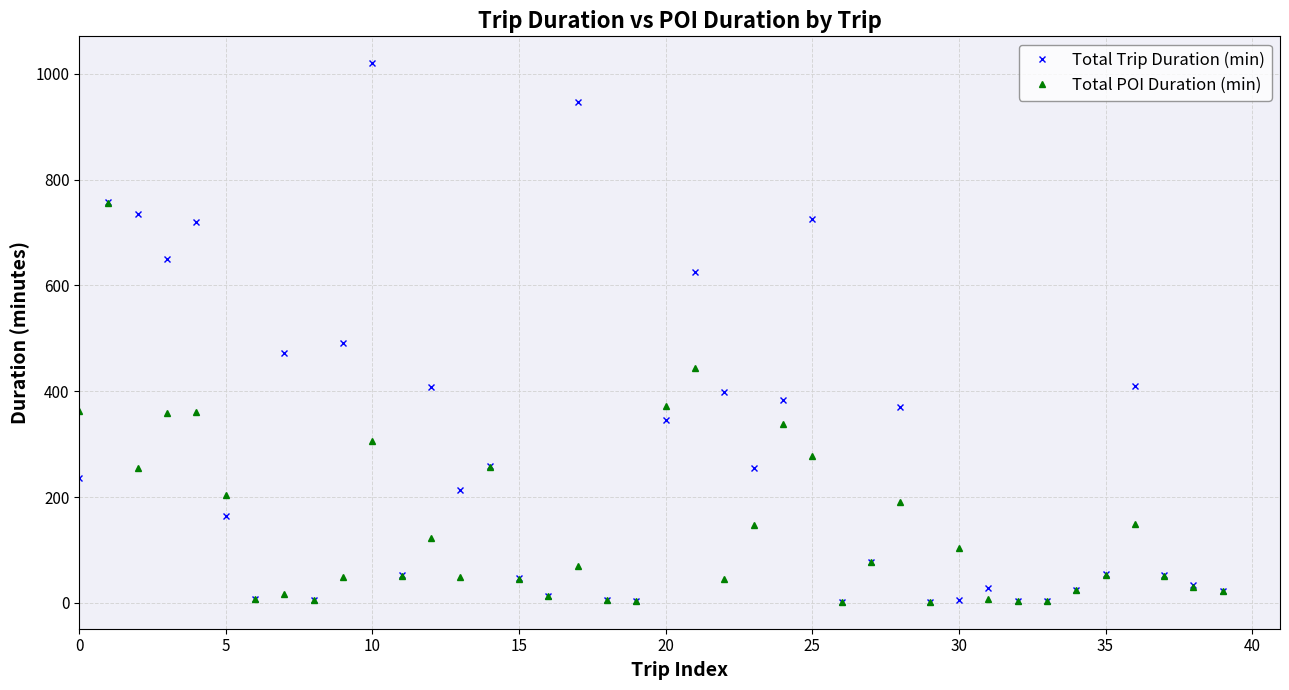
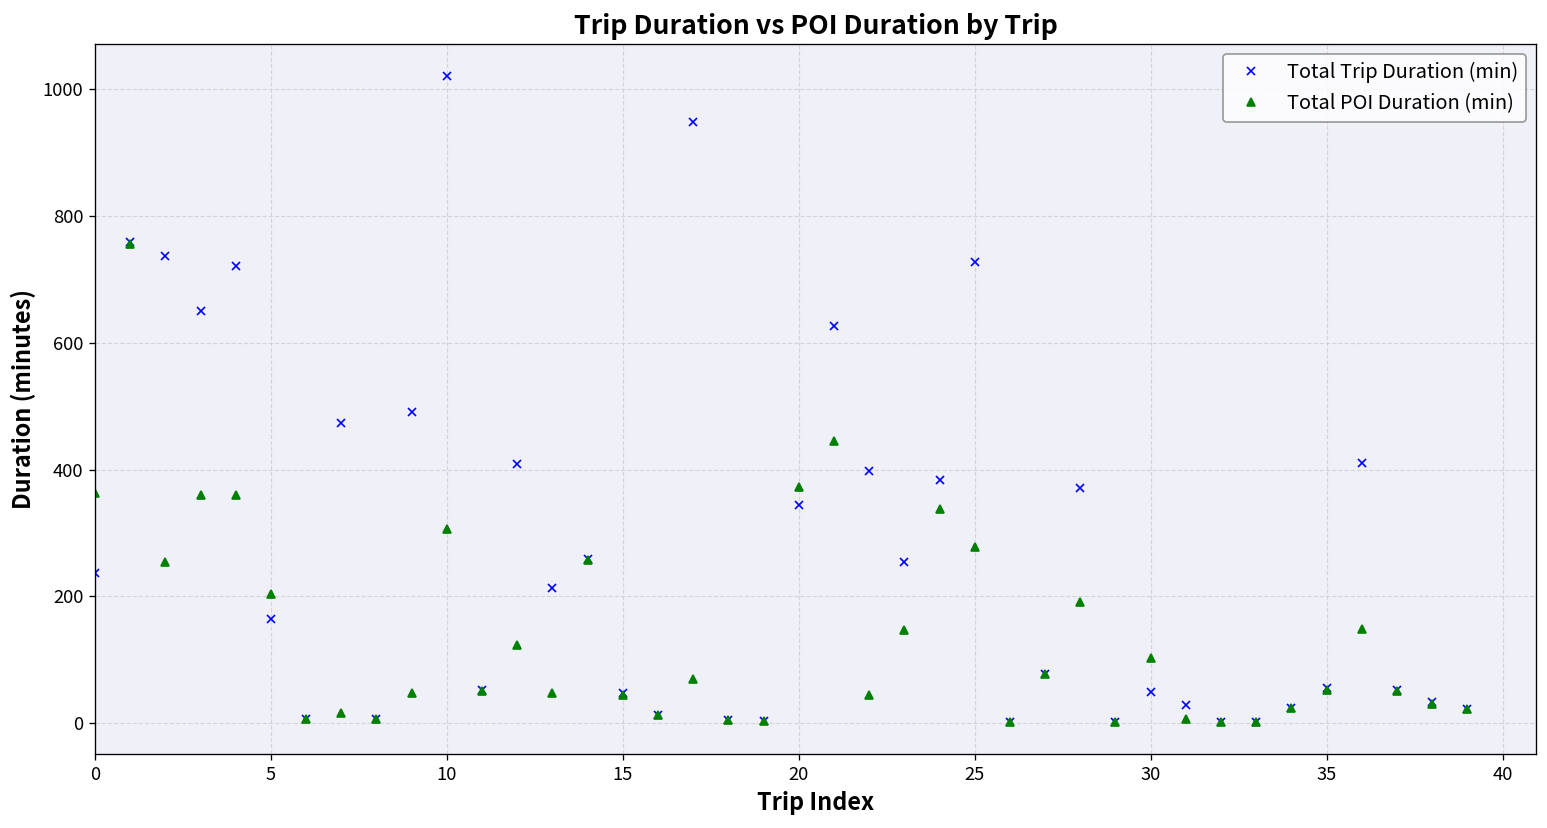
Total Trip Duration (min), 30: 0 -> 50
